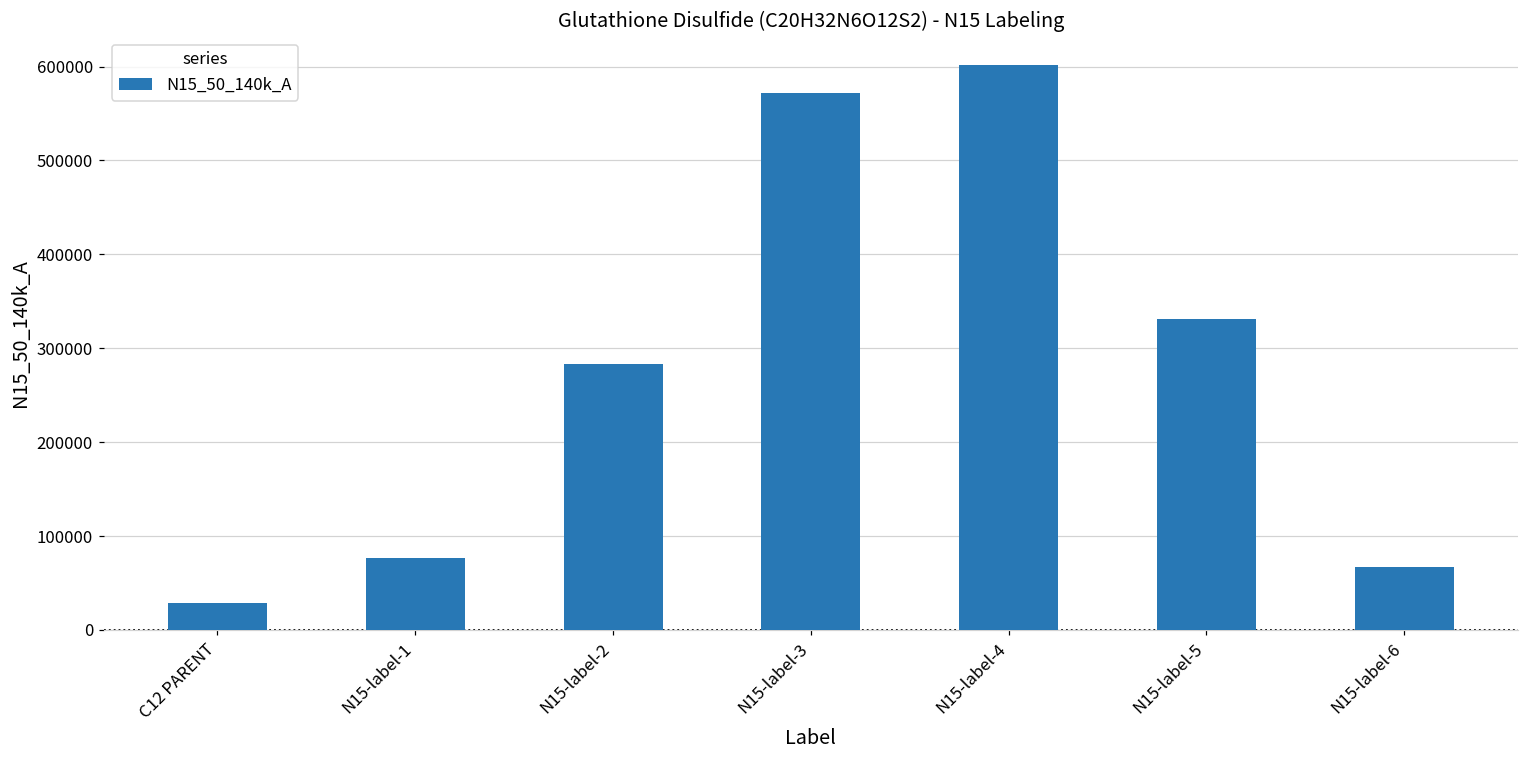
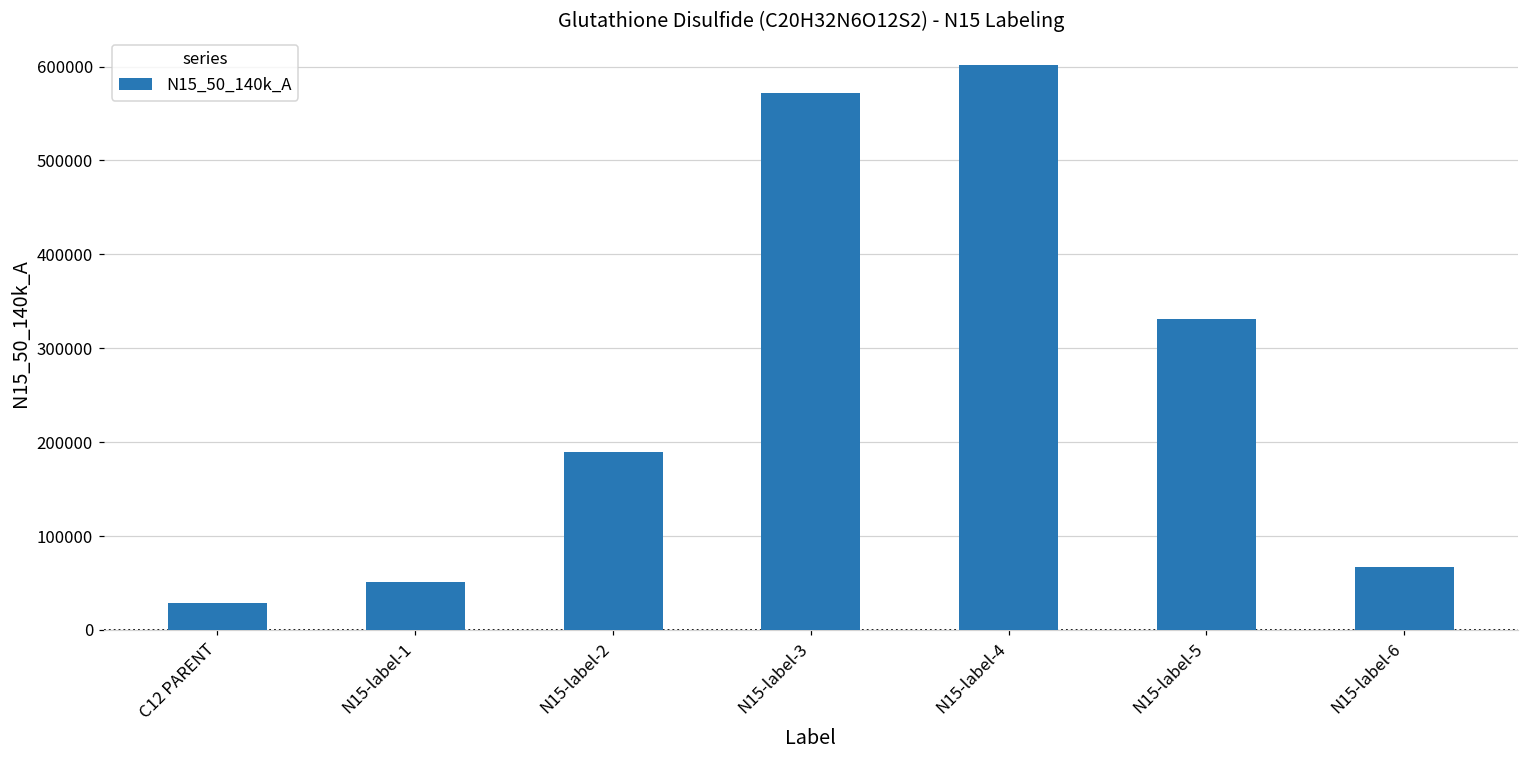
N15-label-1: 80000 -> 50000
N15-label-2: 280000 -> 190000
